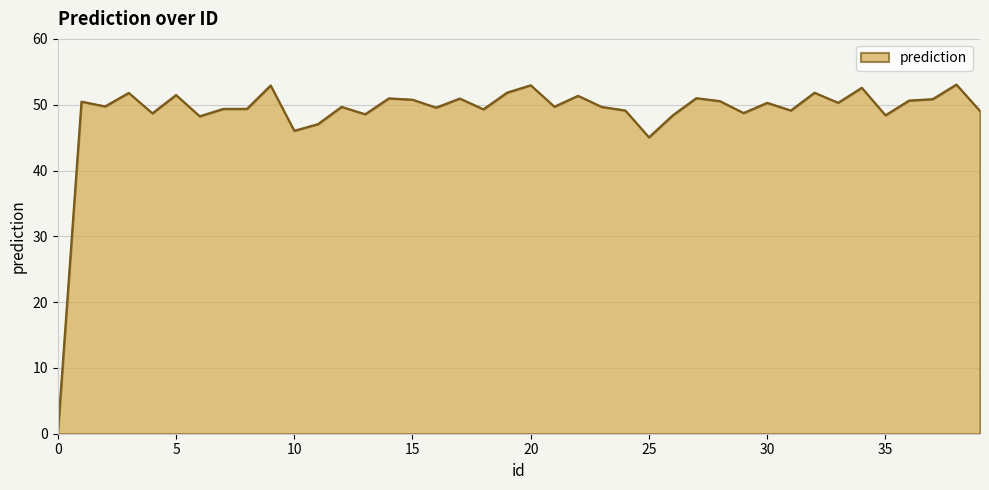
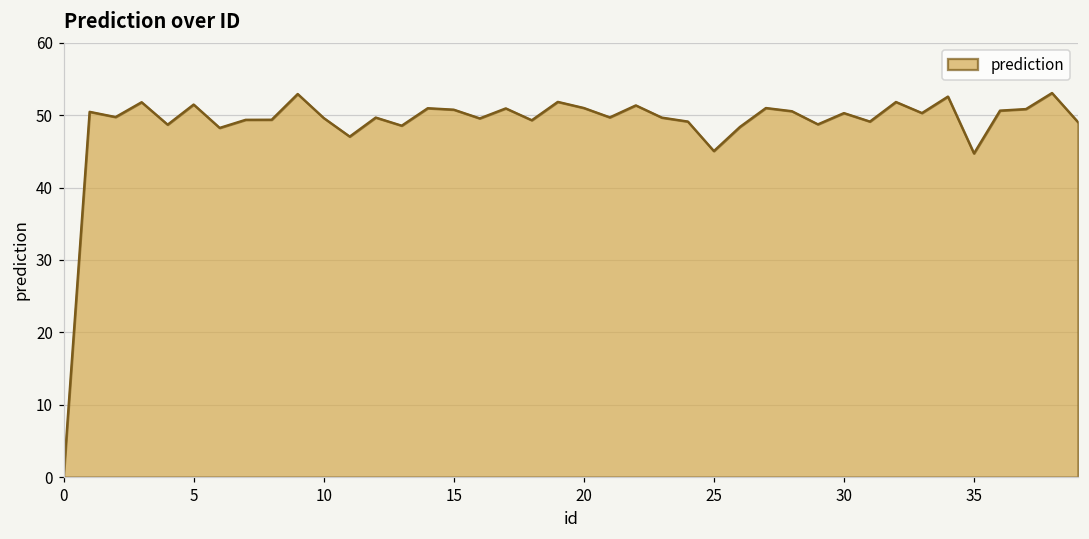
10: 46 -> 50
20: 53 -> 51
35: 48 -> 45
